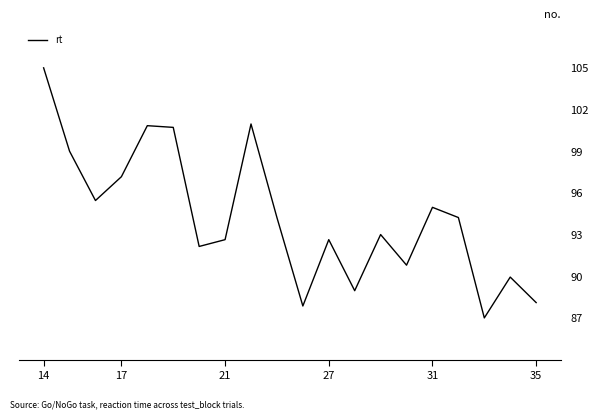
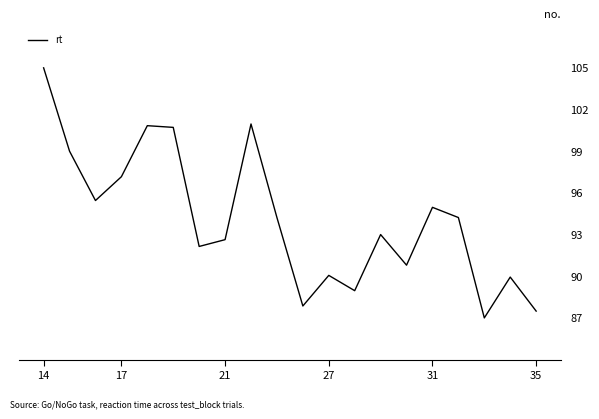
27: 92.6 -> 90.1
35: 88.1 -> 87.5
